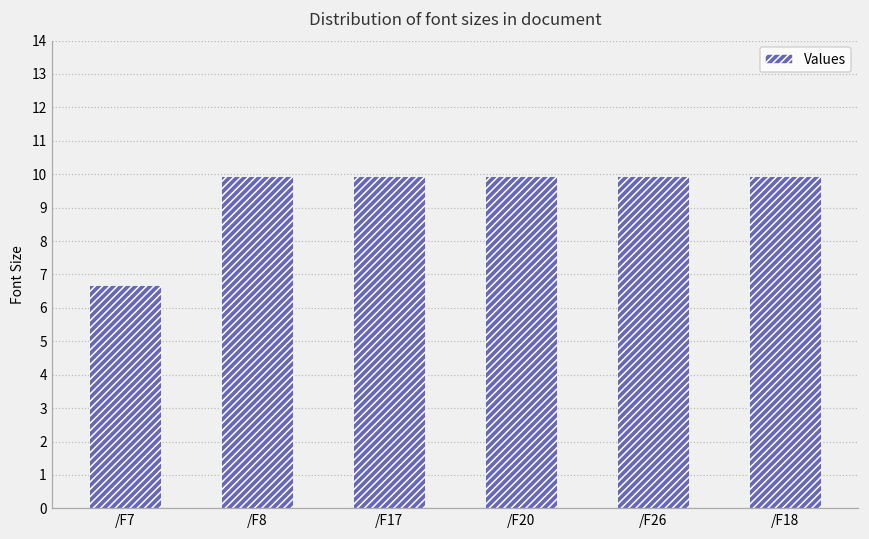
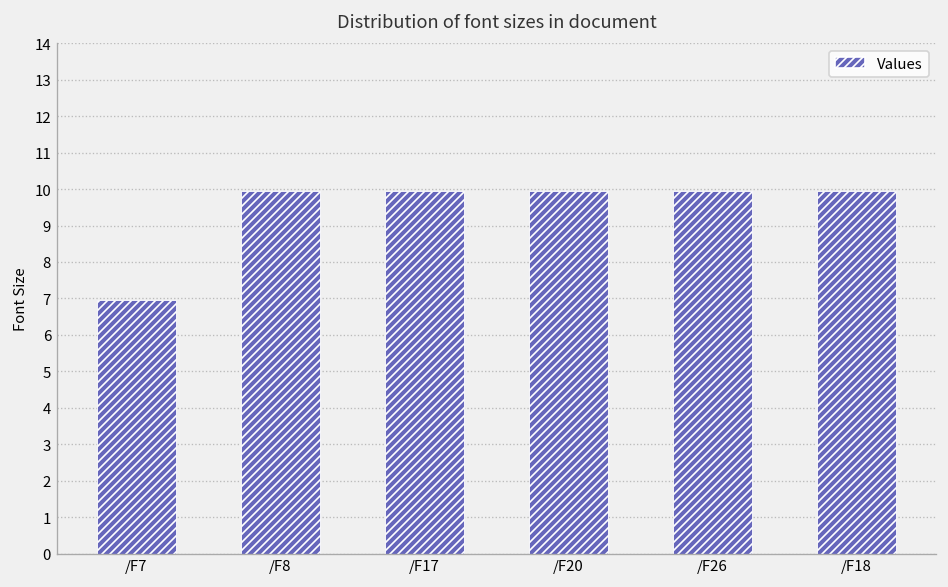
/F7: 6.7 -> 7.0
